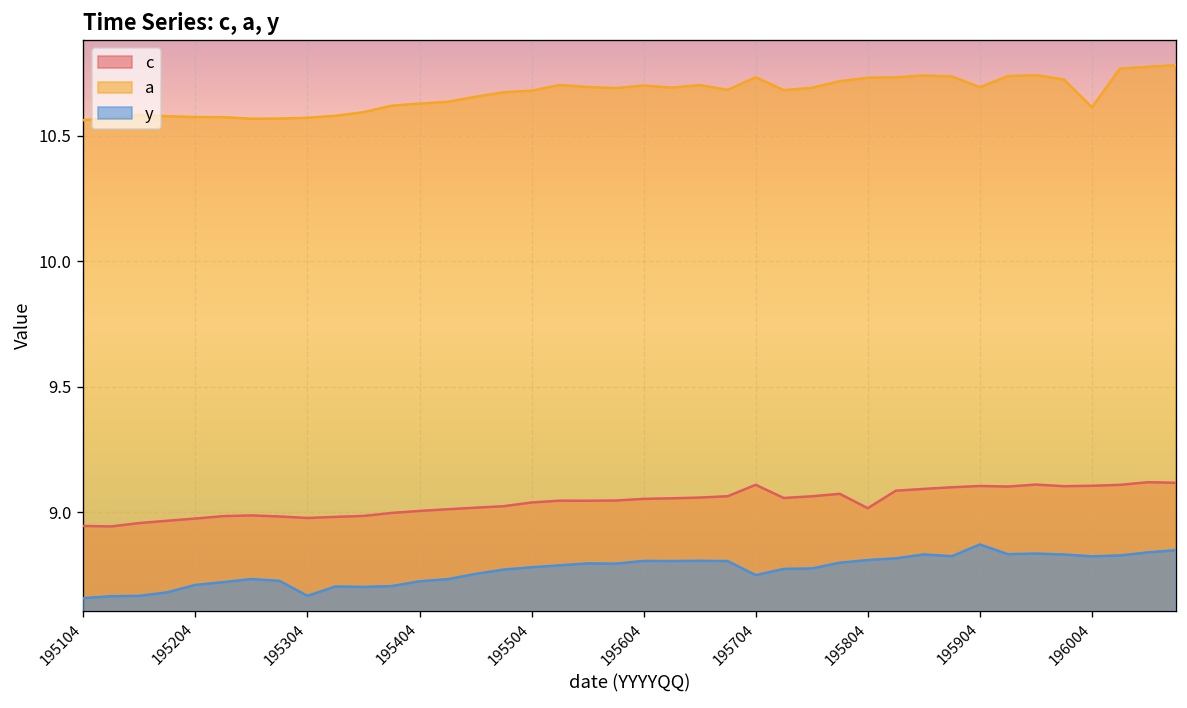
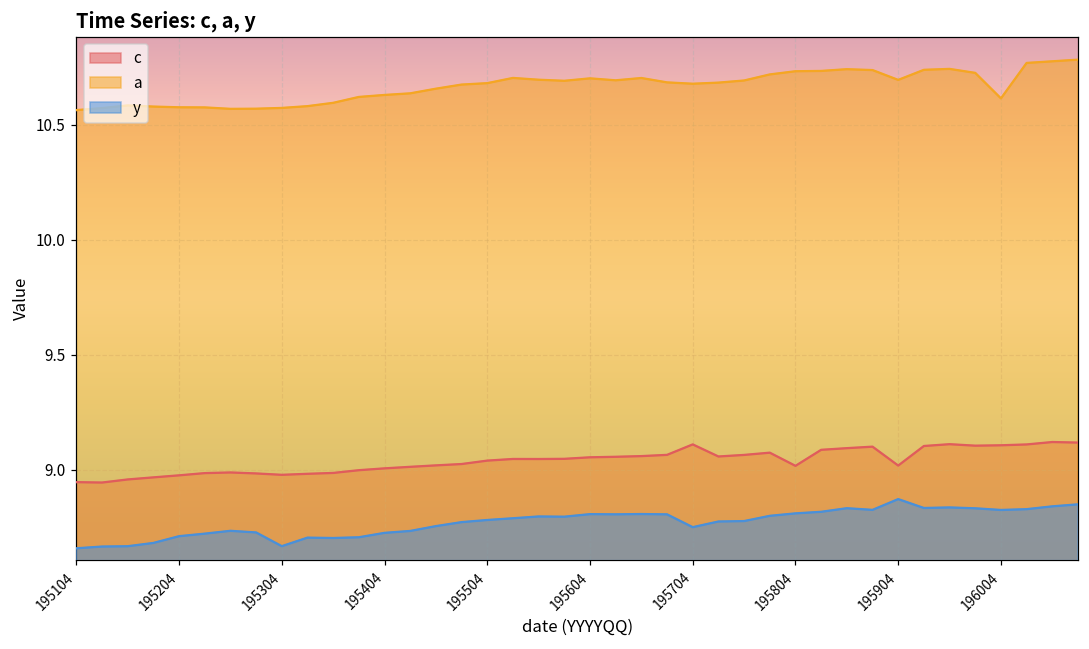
a, 195704: 10.73 -> 10.68
c, 195904: 9.11 -> 9.02
